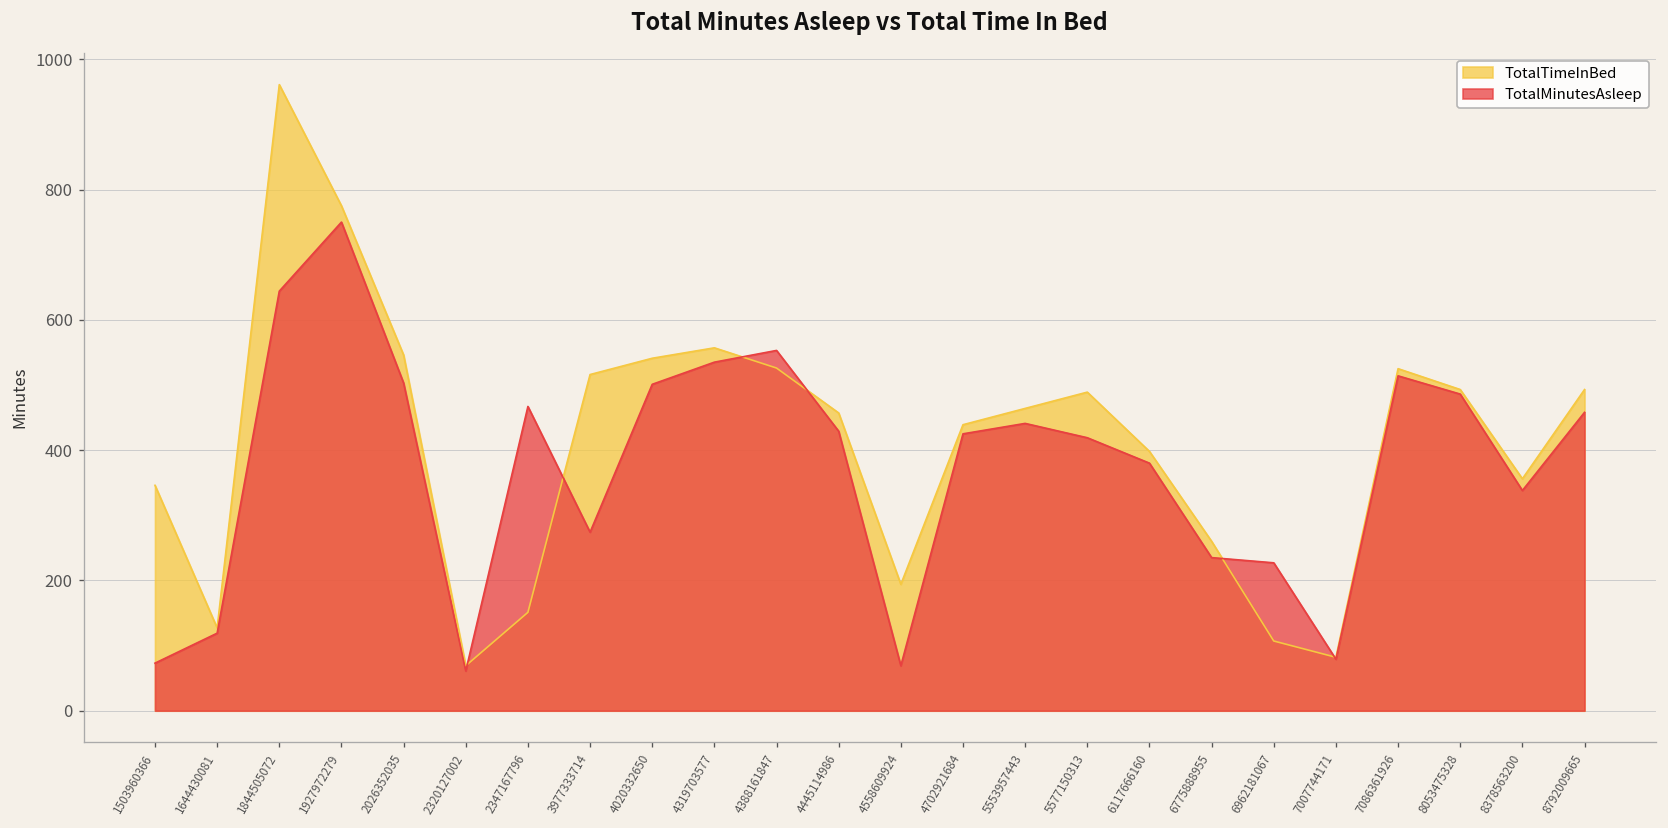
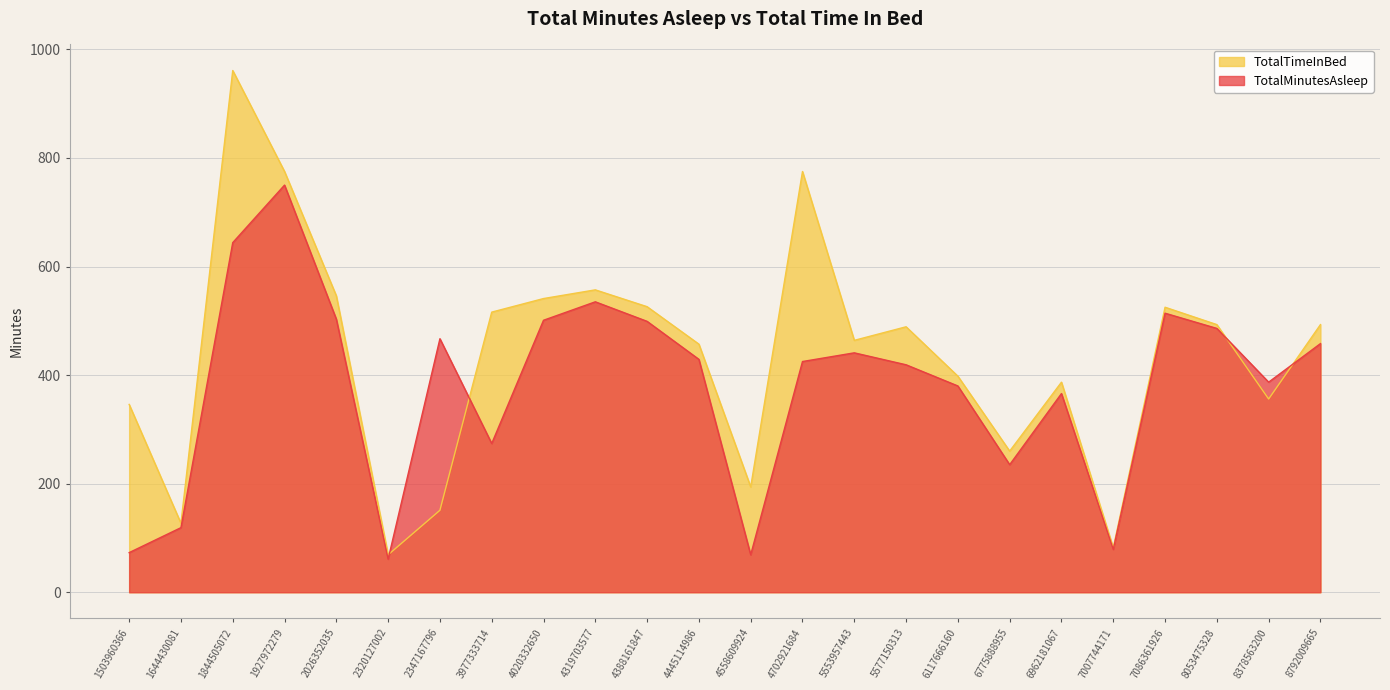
TotalMinutesAsleep, 4388161847: 550 -> 500
TotalTimeInBed, 4702921684: 440 -> 780
TotalTimeInBed, 6962181067: 110 -> 390
TotalMinutesAsleep, 6962181067: 230 -> 370
TotalMinutesAsleep, 8378563200: 340 -> 390
